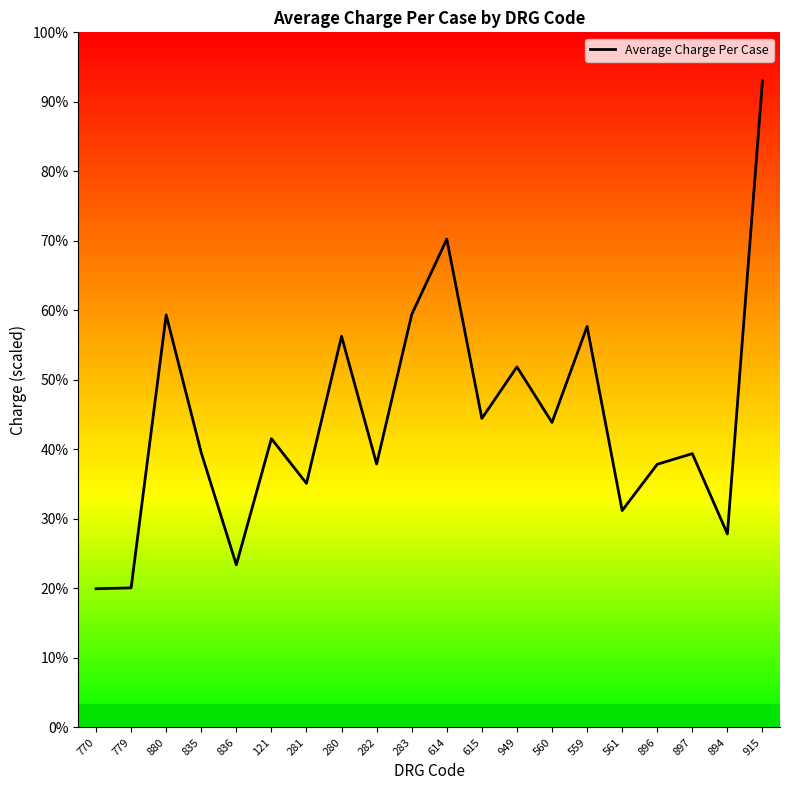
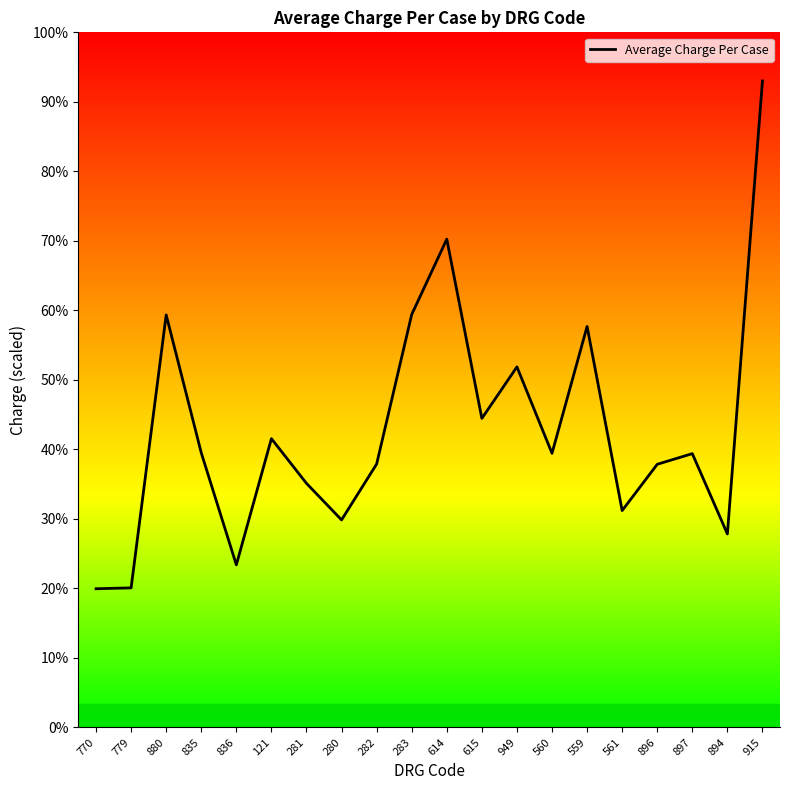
280: 56% -> 30%
560: 44% -> 39%
